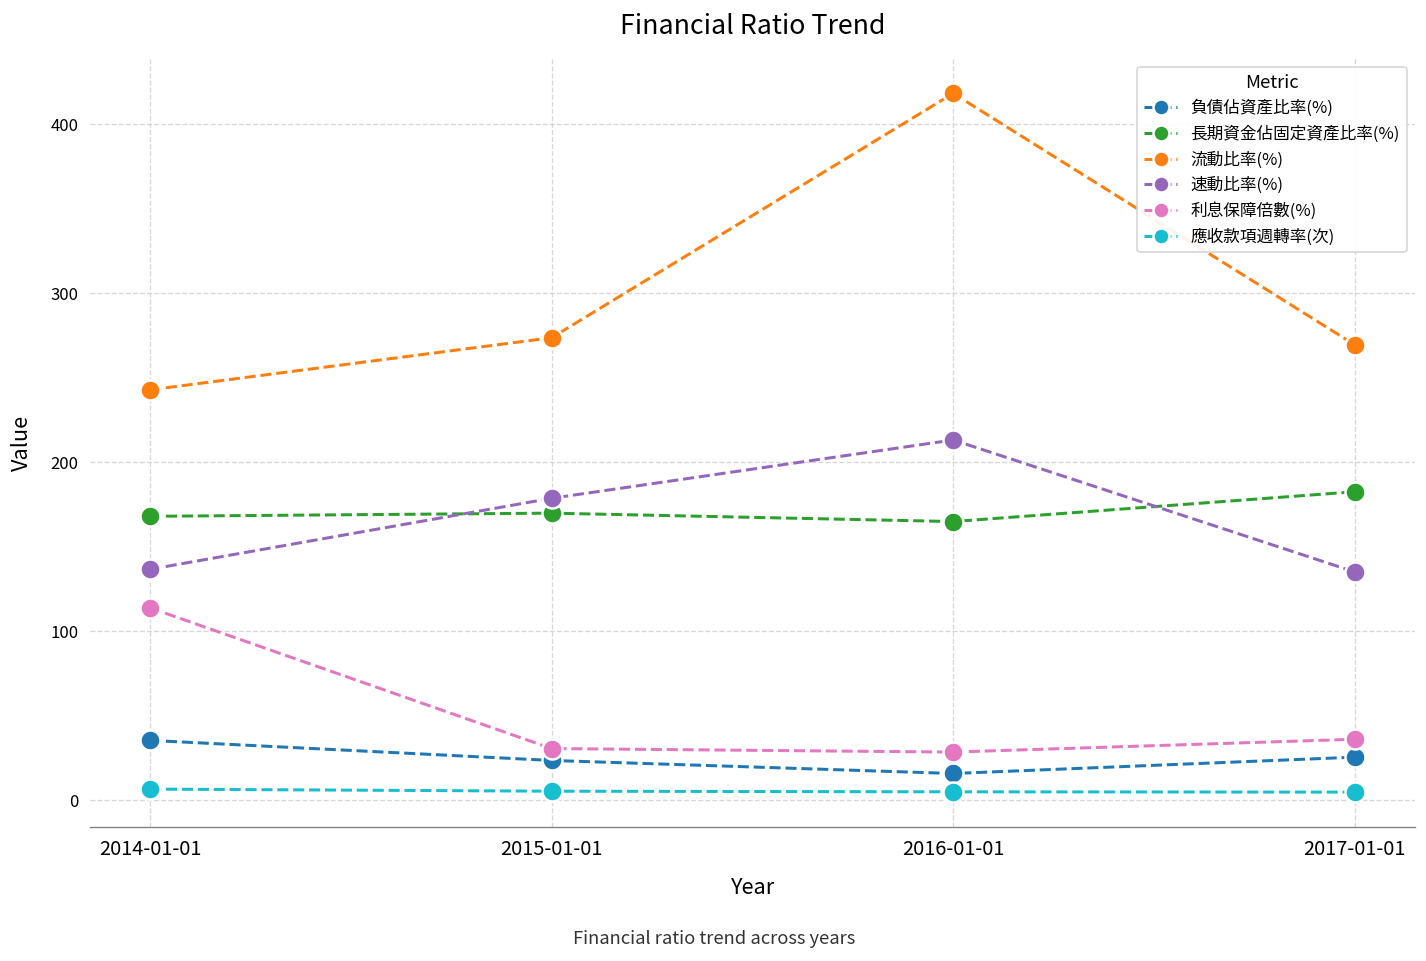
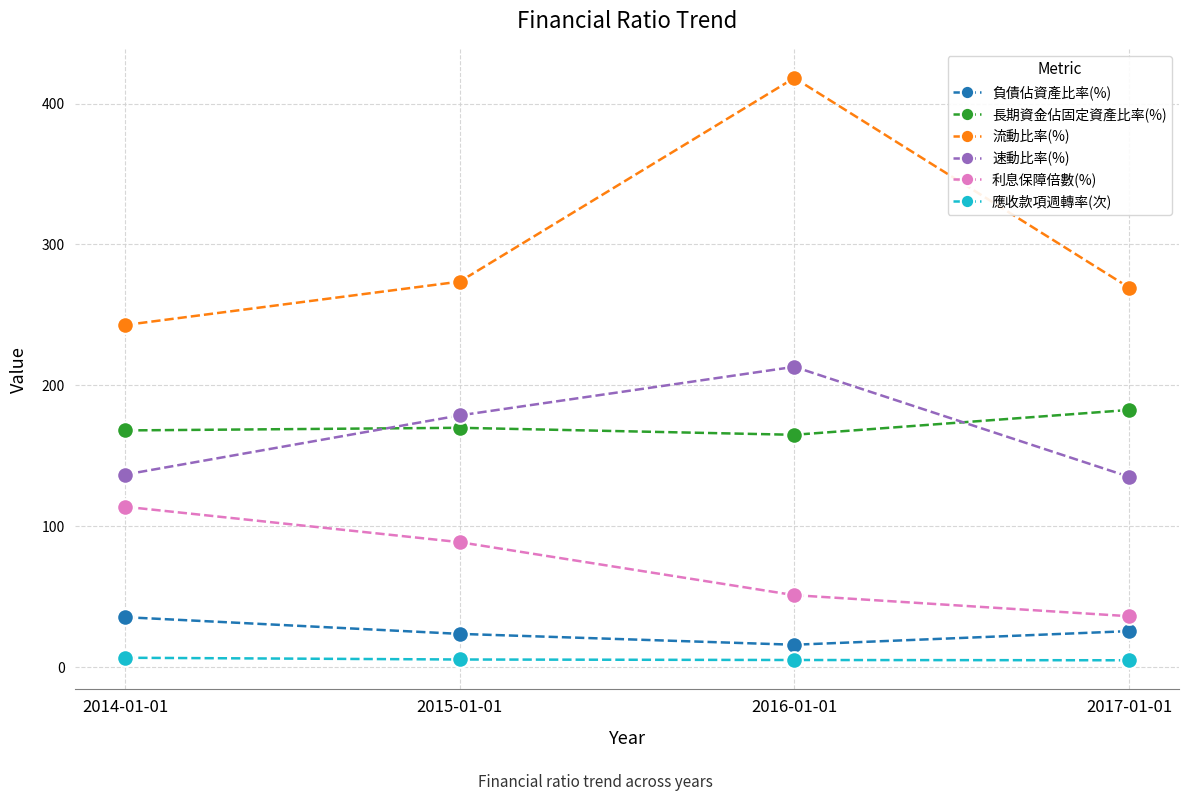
利息保障倍數(%), 2015-01-01: 31 -> 89
利息保障倍數(%), 2016-01-01: 29 -> 51
